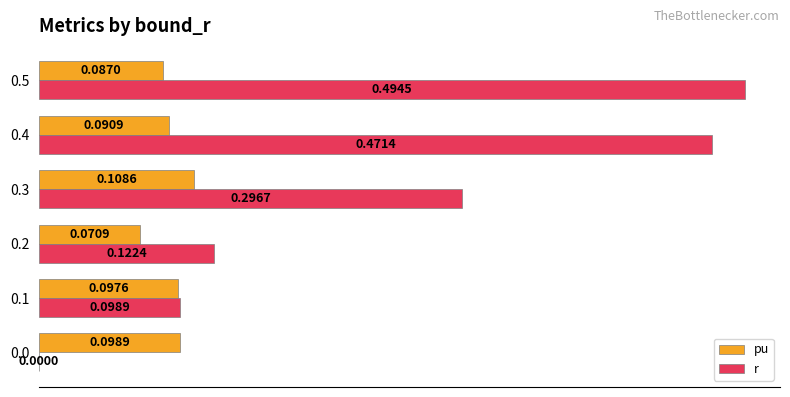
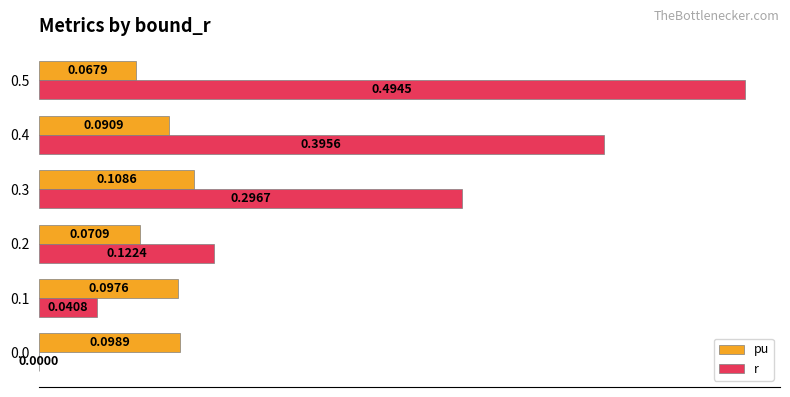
pu, 0.5: 0.0870 -> 0.0679
r, 0.4: 0.4714 -> 0.3956
r, 0.1: 0.0989 -> 0.0408
